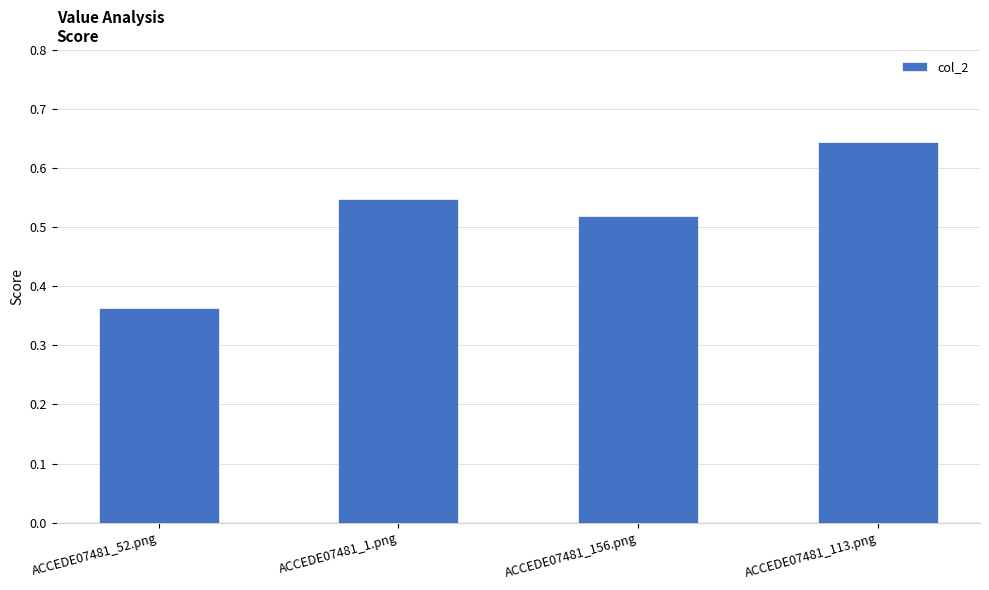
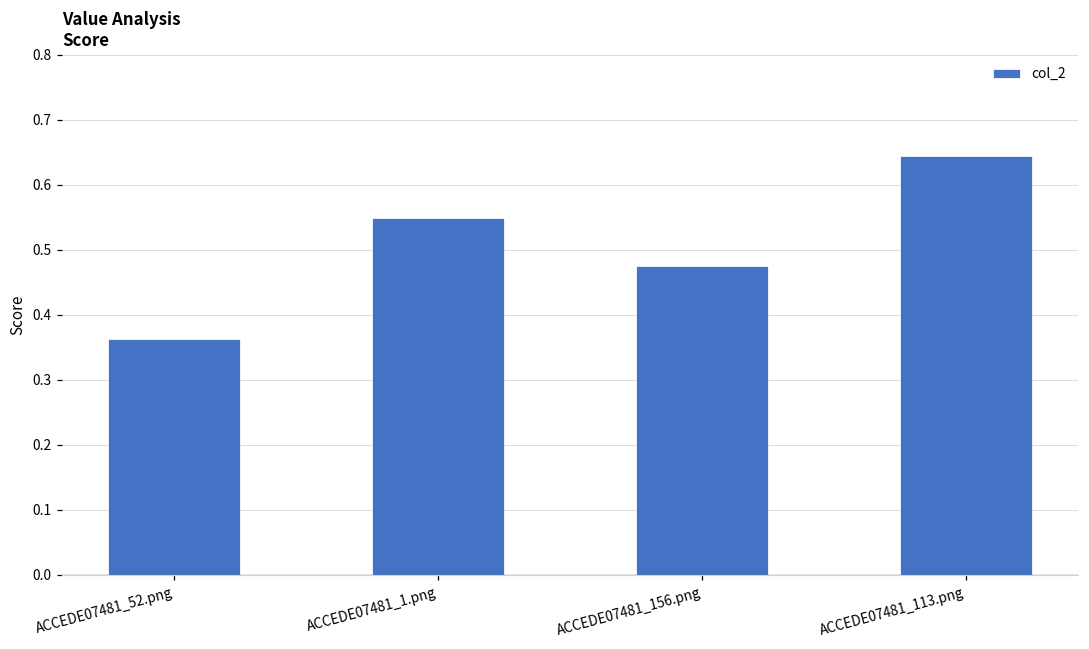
ACCEDE07481_156.png: 0.52 -> 0.48
